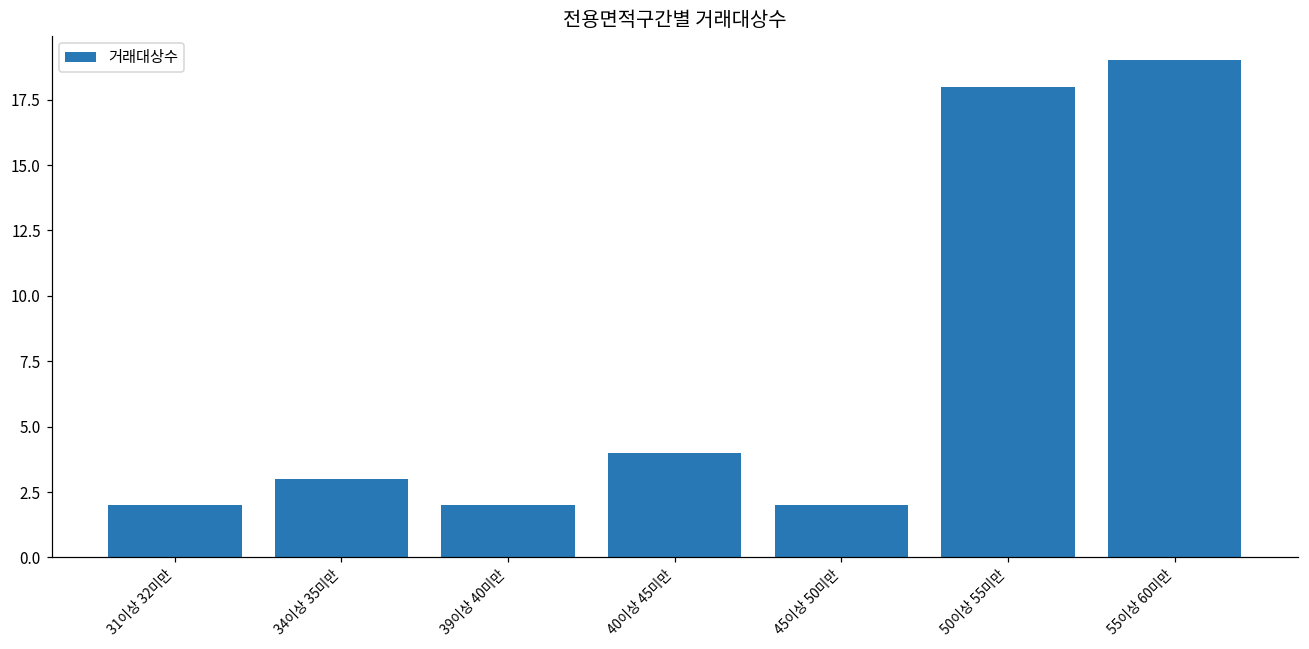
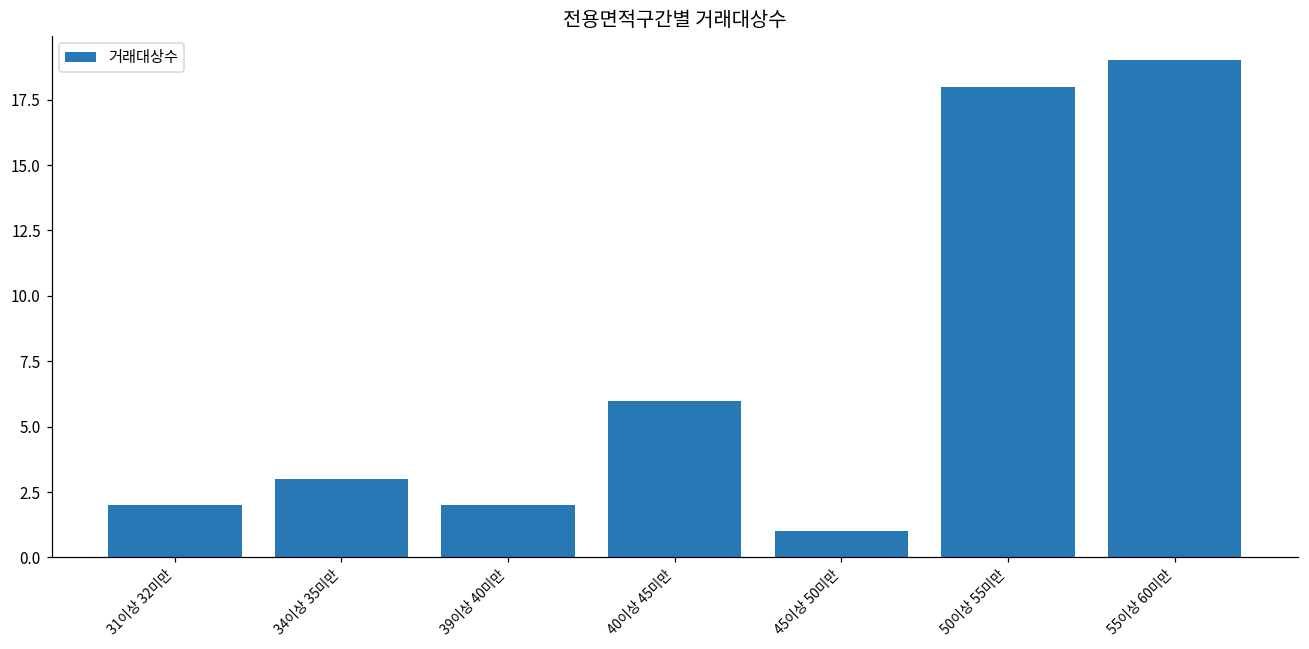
40이상 45미만: 4 -> 6
45이상 50미만: 2 -> 1
